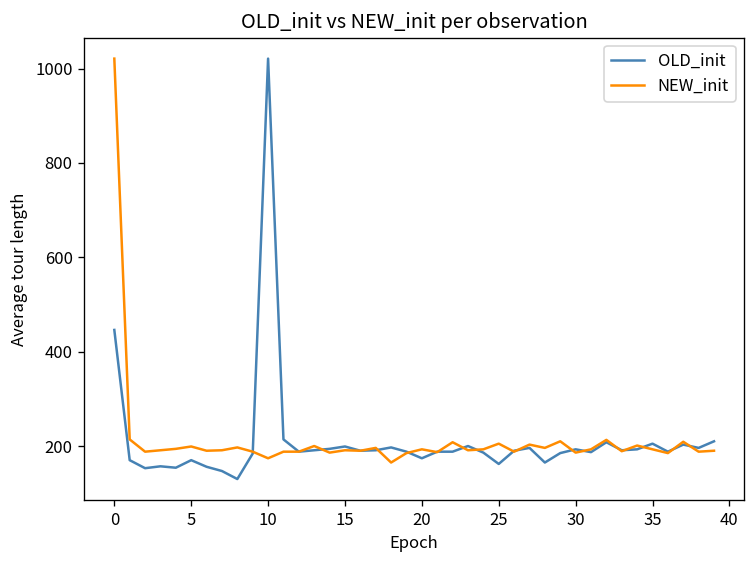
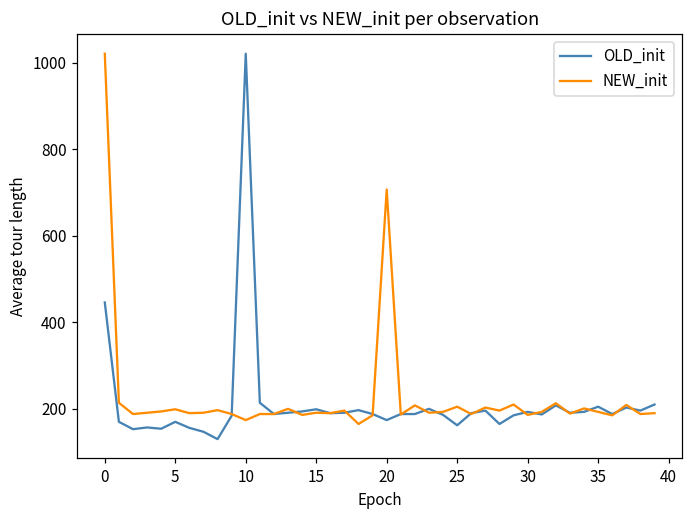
NEW_init, 20: 190 -> 710
